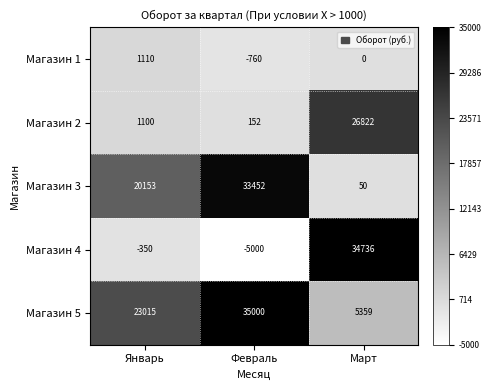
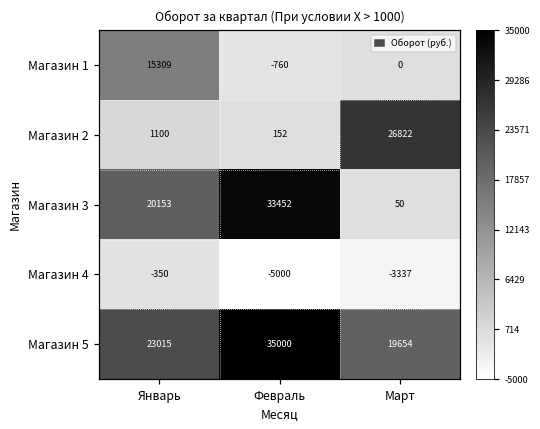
Магазин 1, Январь: 1110 -> 15309
Магазин 4, Март: 34736 -> -3337
Магазин 5, Март: 5359 -> 19654
